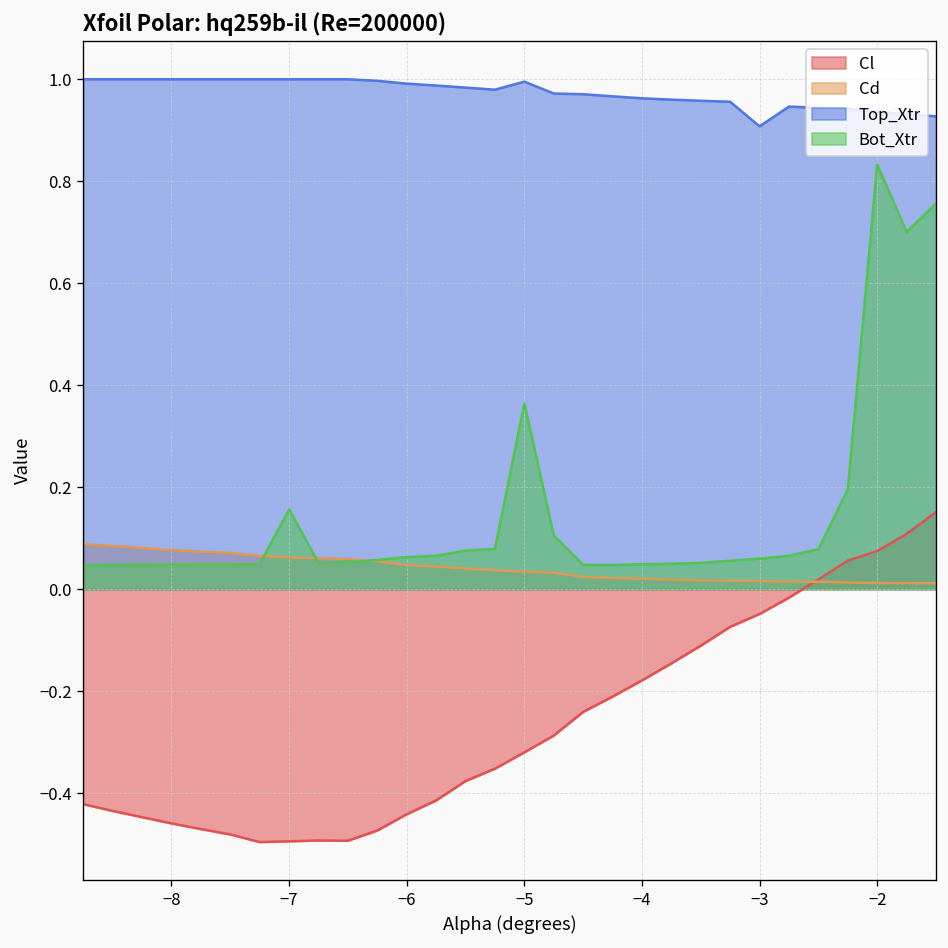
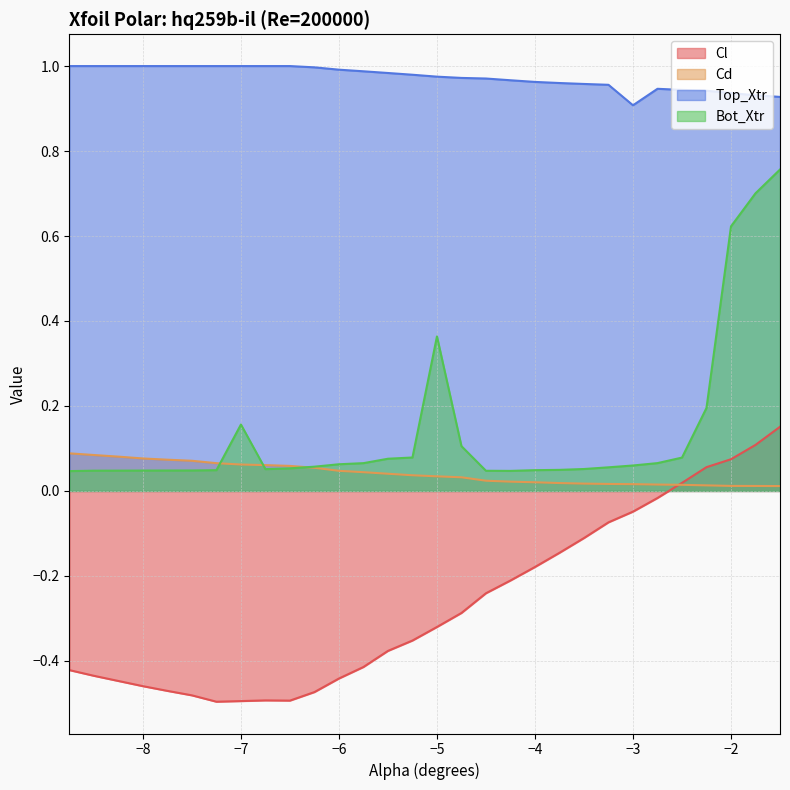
Top_Xtr, −5: 1.00 -> 0.98
Bot_Xtr, −2: 0.83 -> 0.62
